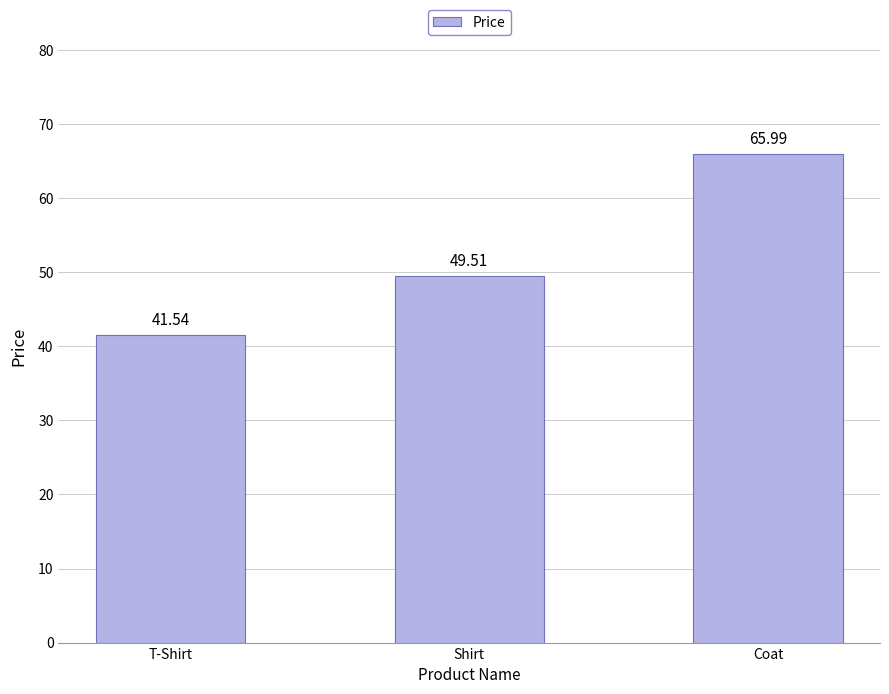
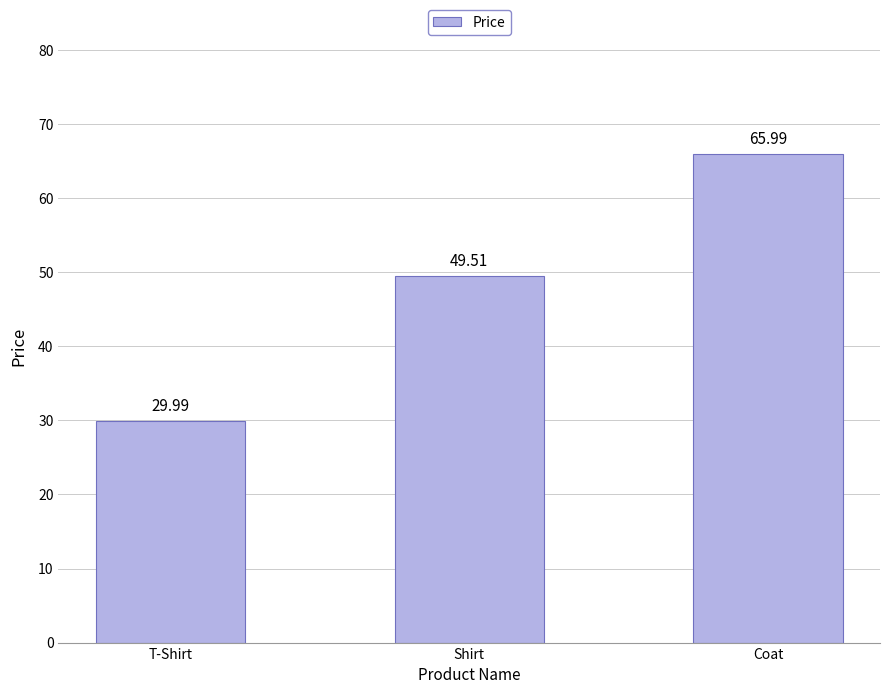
T-Shirt: 41.54 -> 29.99
